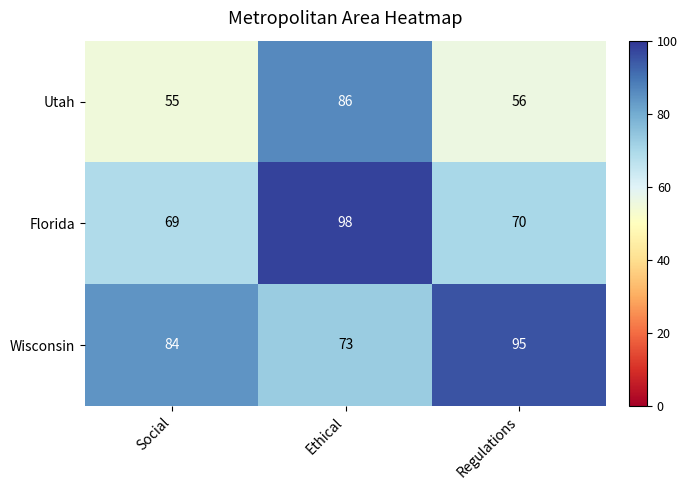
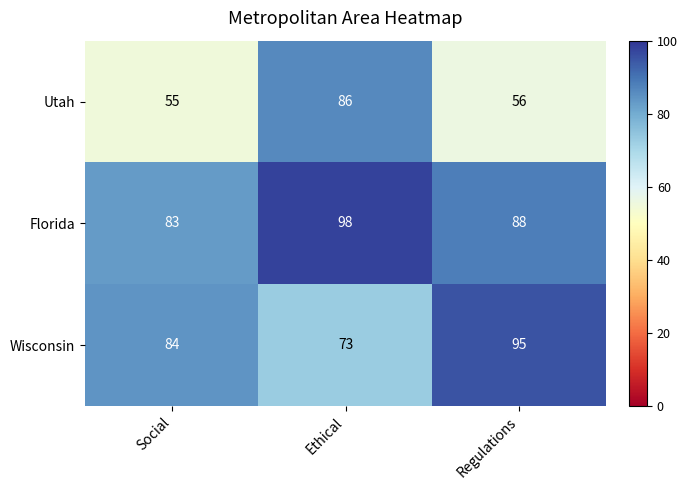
Florida, Social: 69 -> 83
Florida, Regulations: 70 -> 88
